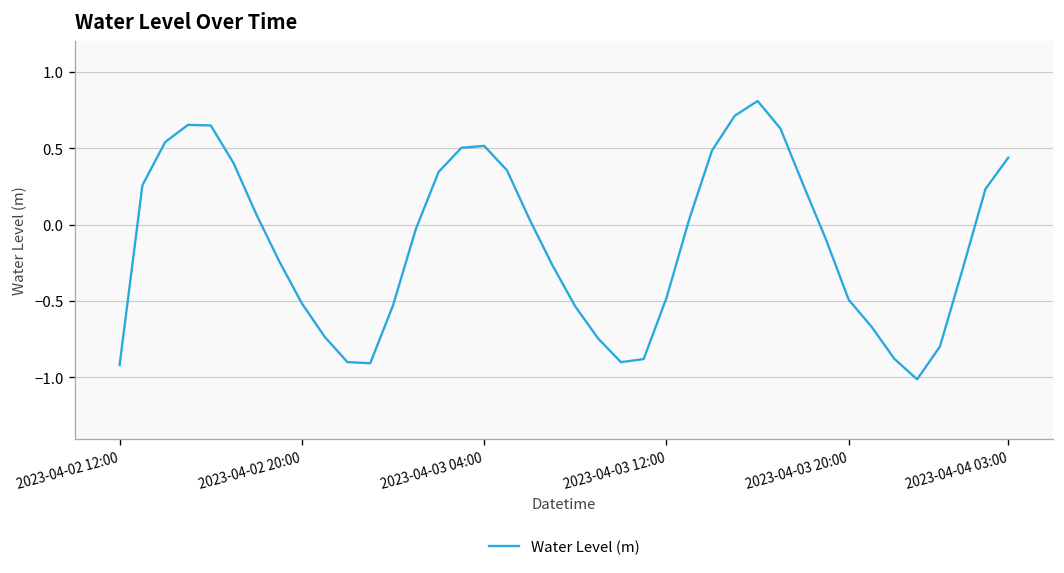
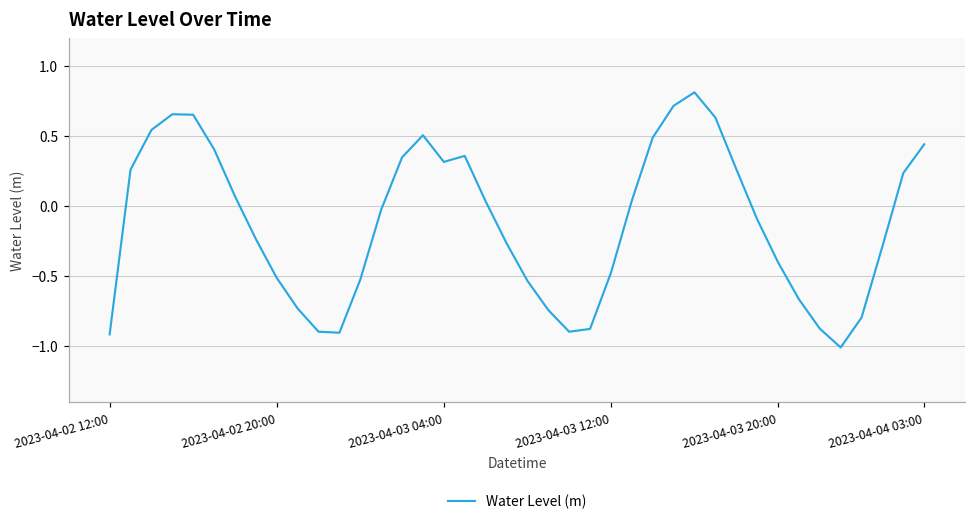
2023-04-03 04:00: 0.52 -> 0.31
2023-04-03 20:00: -0.49 -> -0.40
